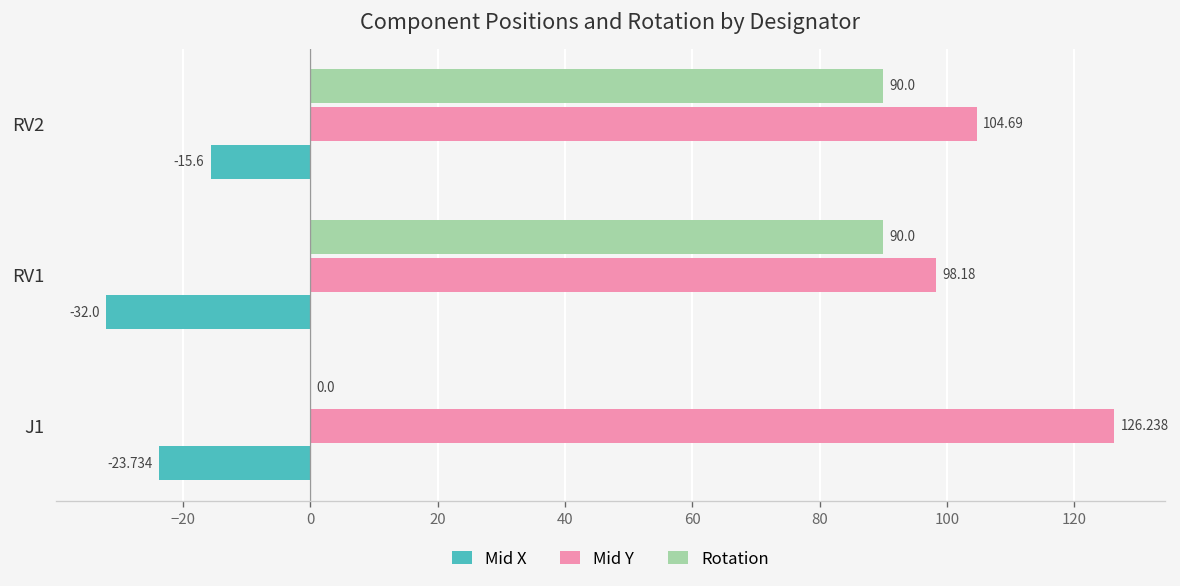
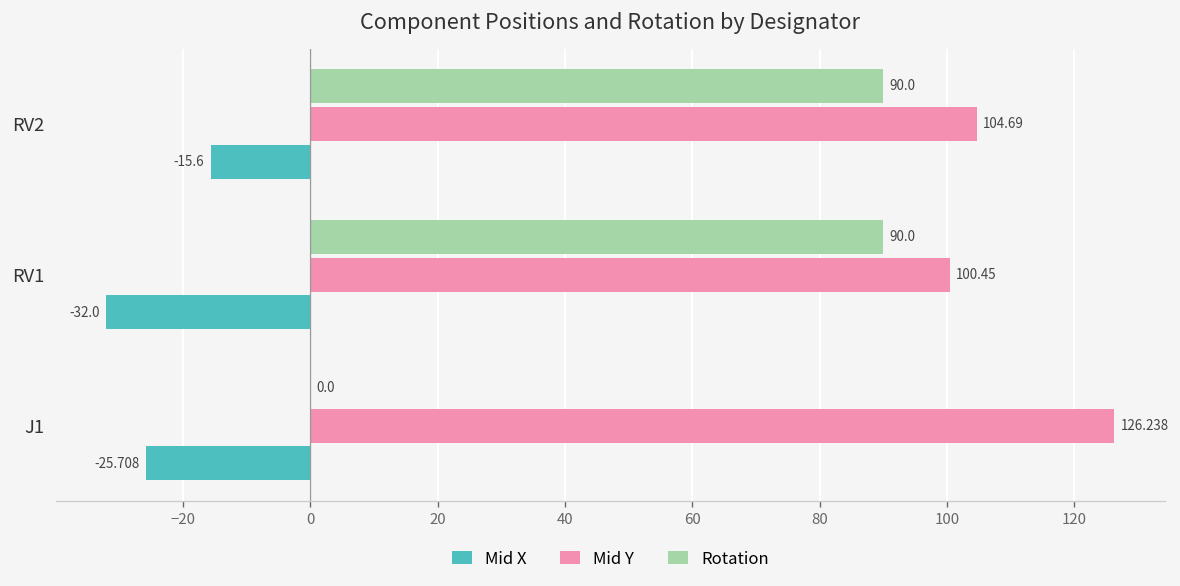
Mid Y, RV1: 98.18 -> 100.45
Mid X, J1: -23.734 -> -25.708
